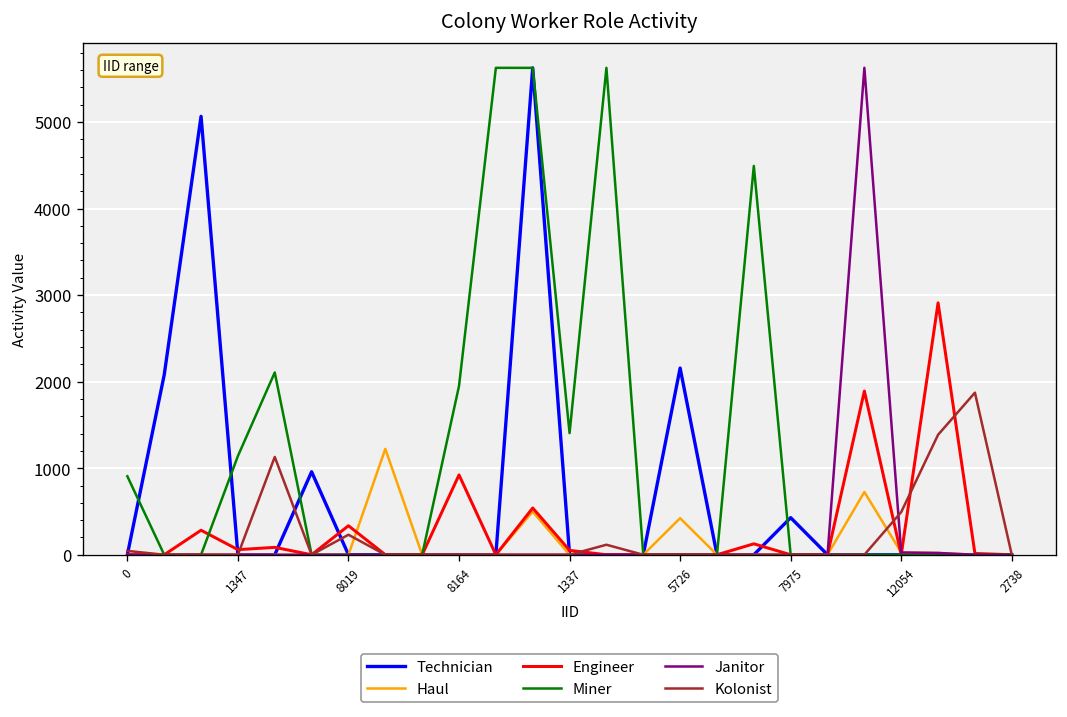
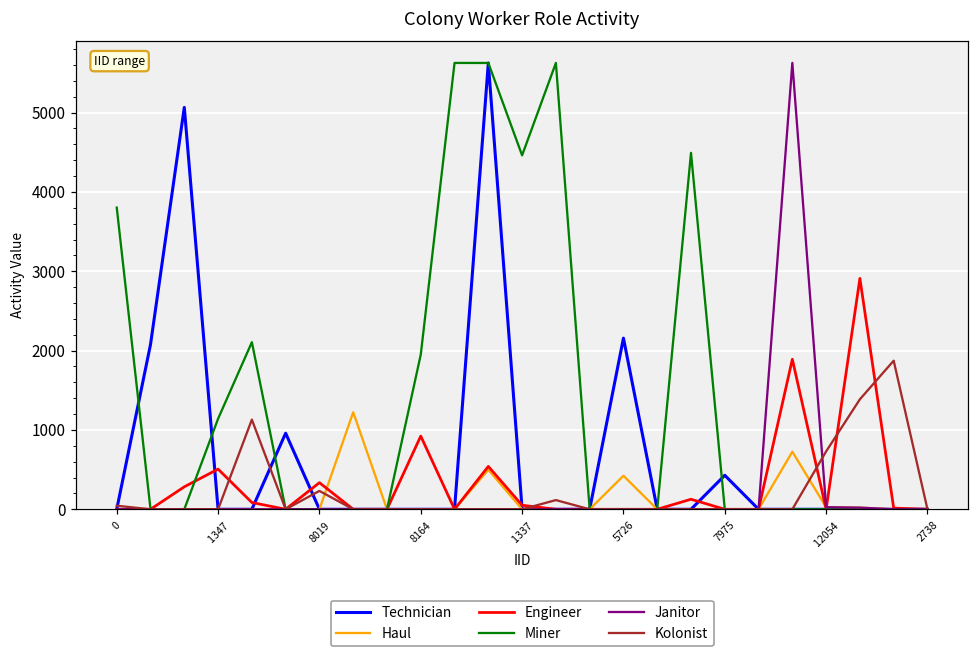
Miner, 0: 900 -> 3800
Engineer, 1347: 100 -> 500
Miner, 1337: 1400 -> 4500
Kolonist, 12054: 500 -> 700
